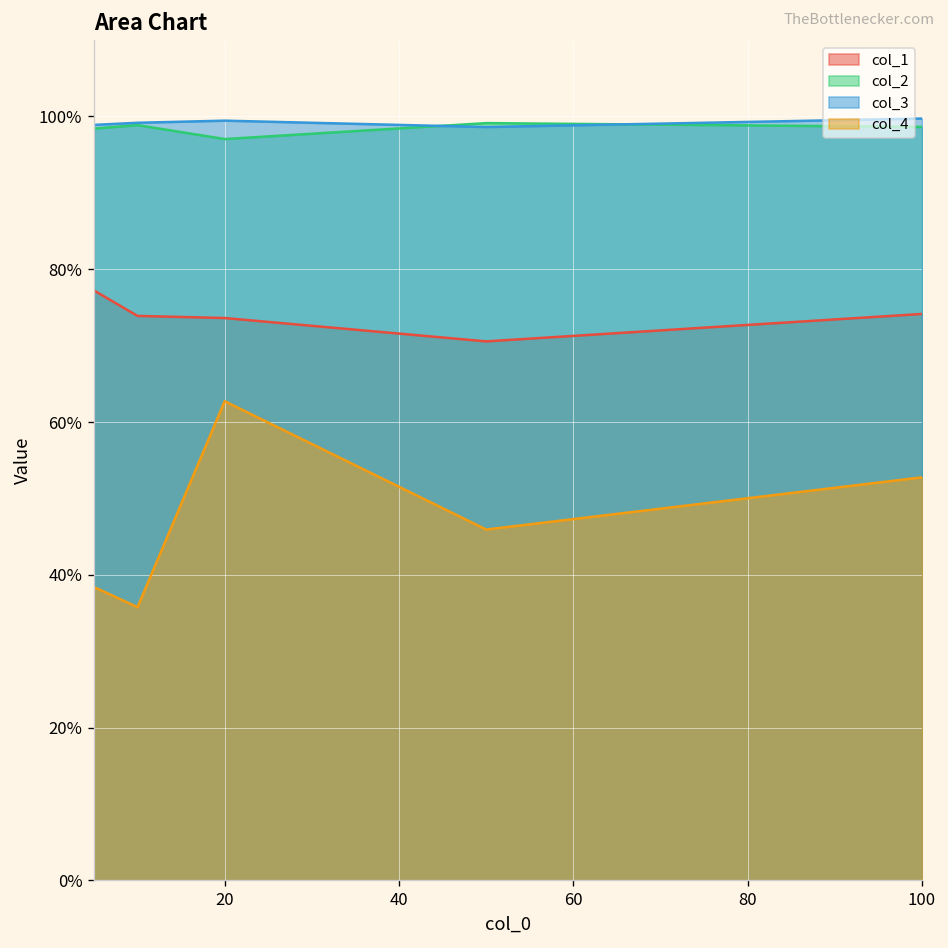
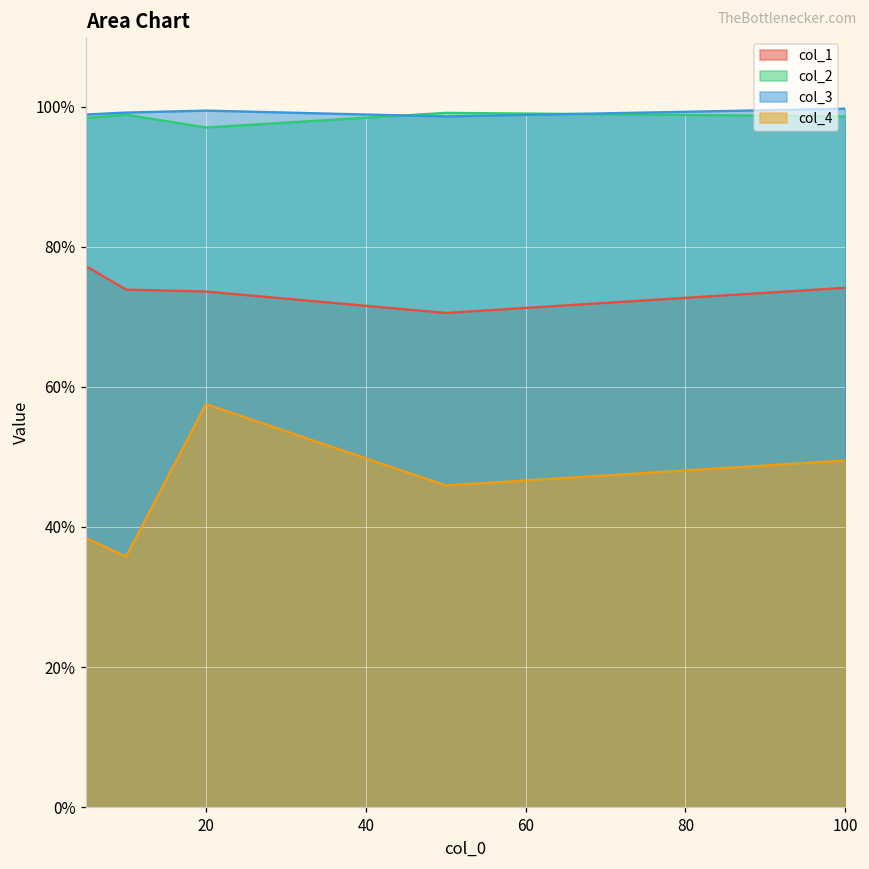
col_4, 20: 63% -> 58%
col_4, 100: 53% -> 49%
